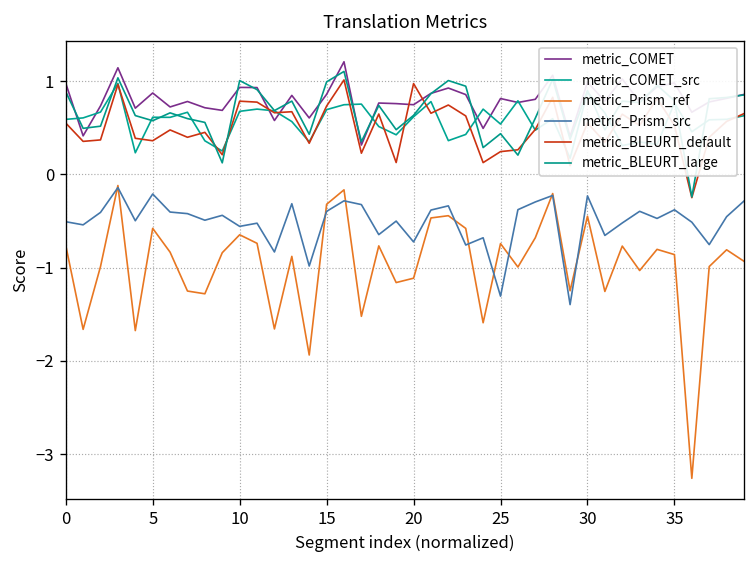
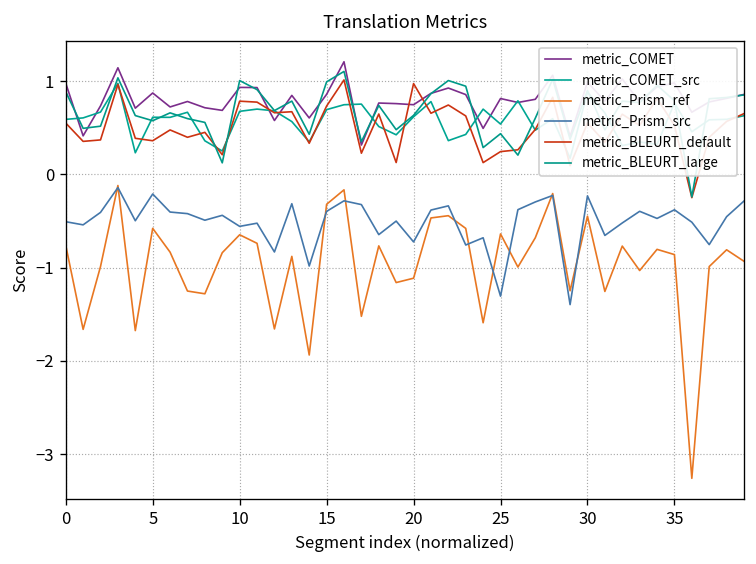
metric_Prism_ref, 25: -0.7 -> -0.6
